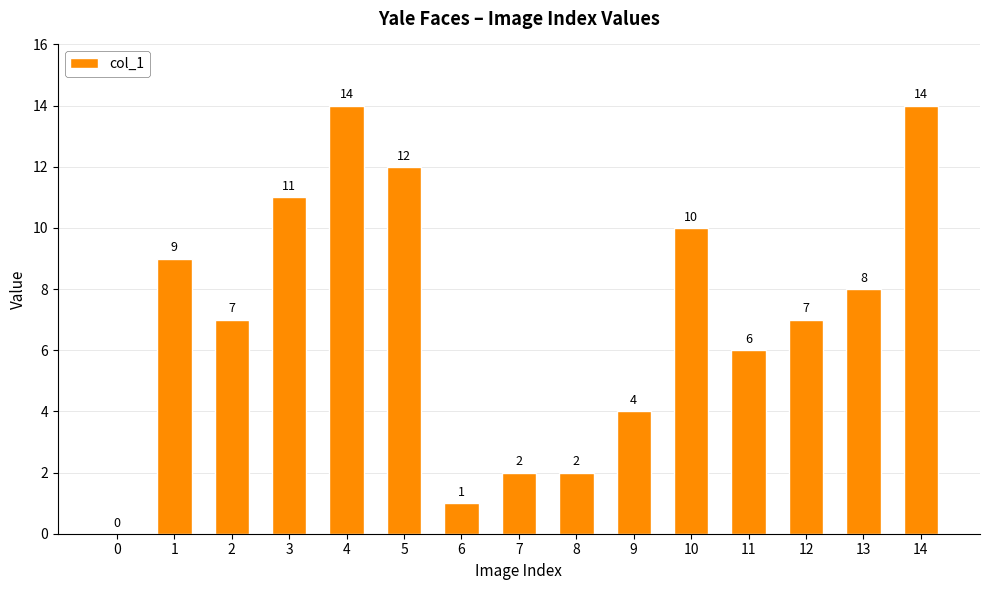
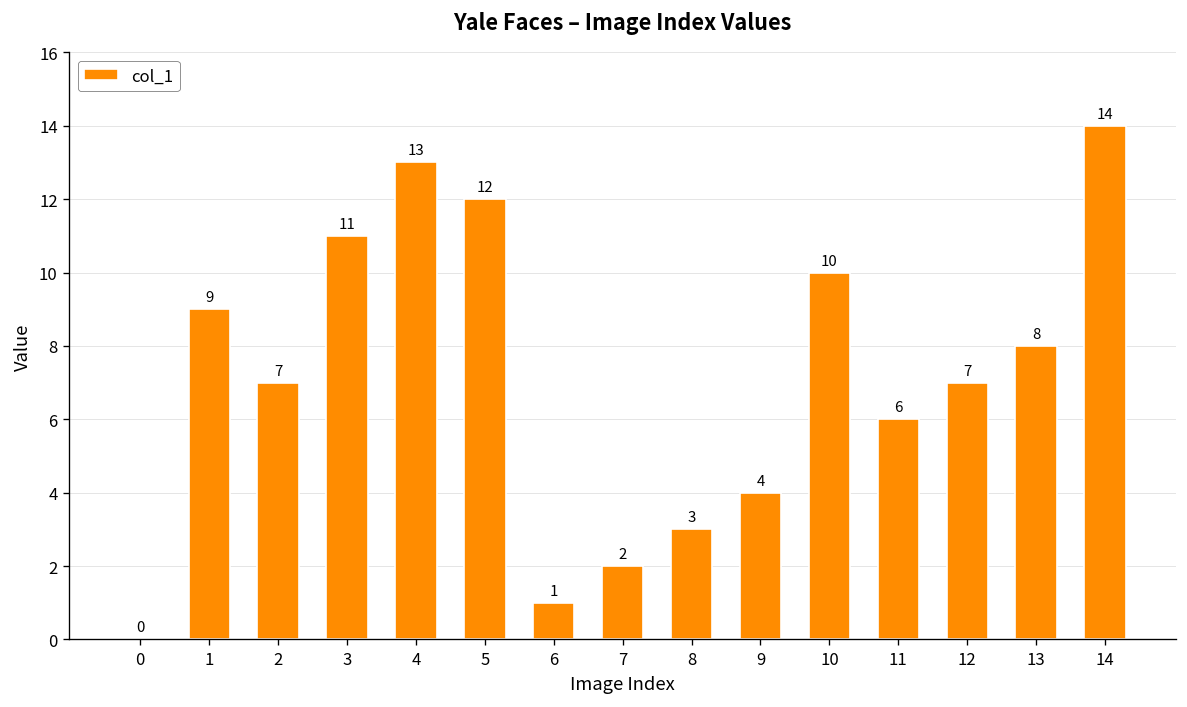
4: 14 -> 13
8: 2 -> 3
